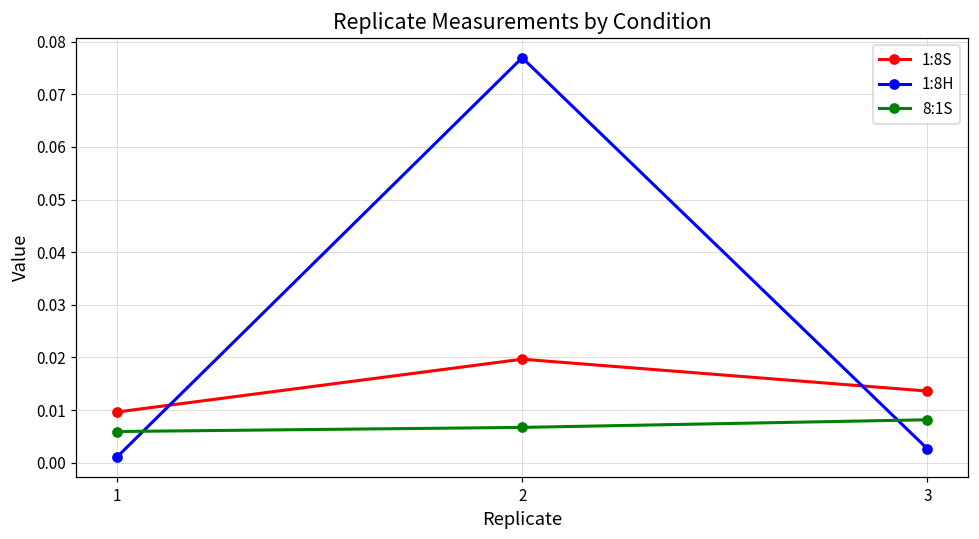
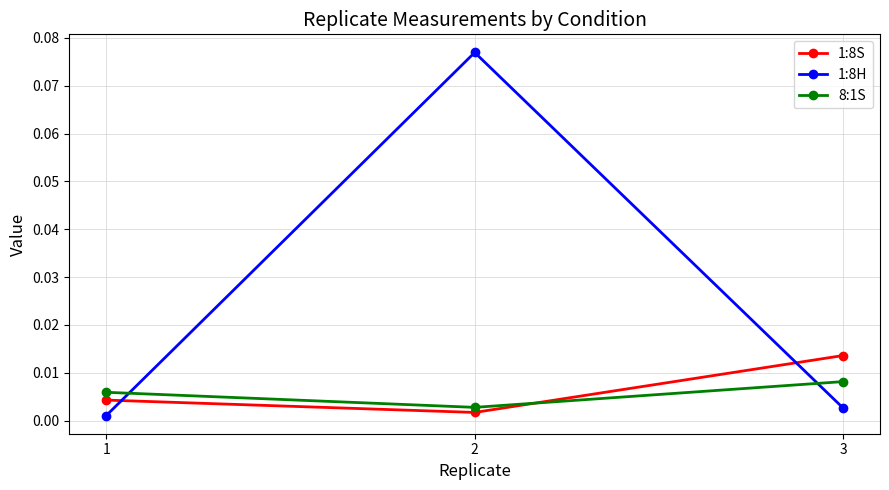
1:8S, 1: 0.010 -> 0.004
1:8S, 2: 0.020 -> 0.002
8:1S, 2: 0.007 -> 0.003
